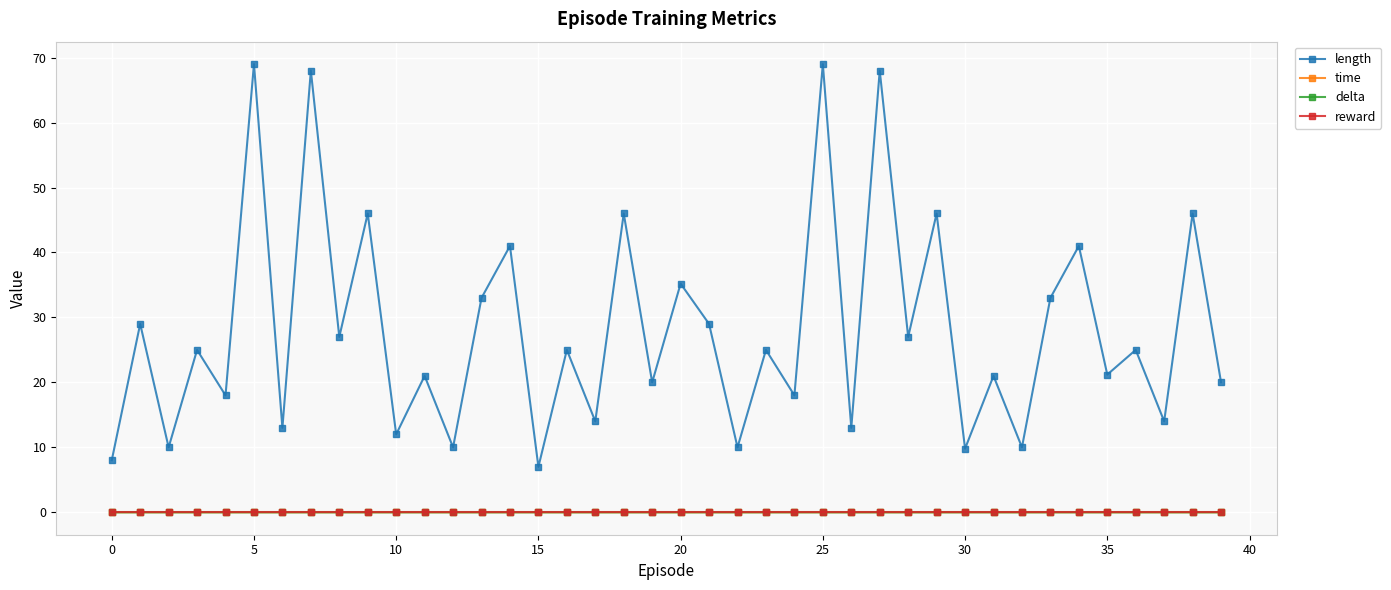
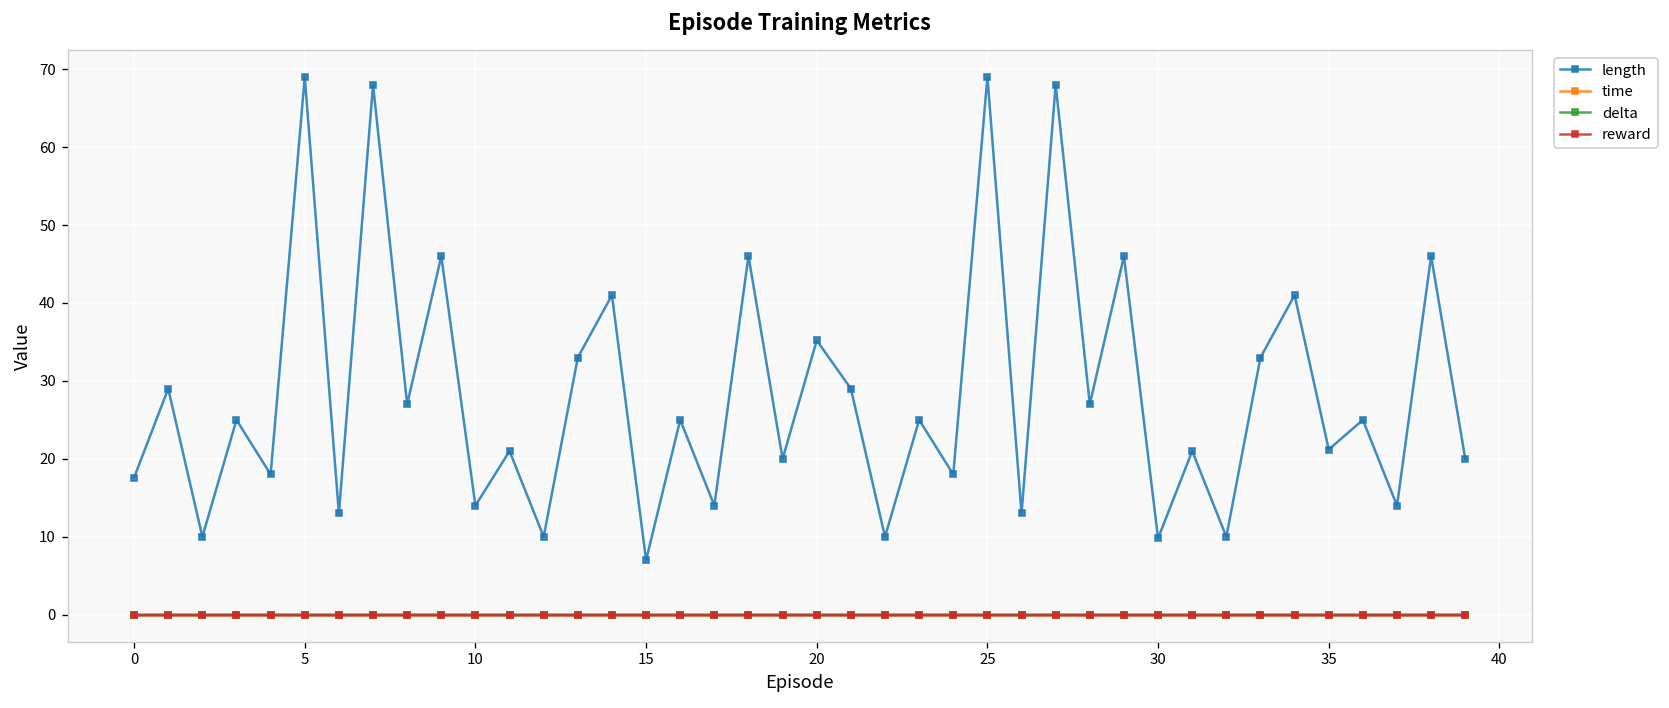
length, 0: 8 -> 18
length, 10: 12 -> 14
